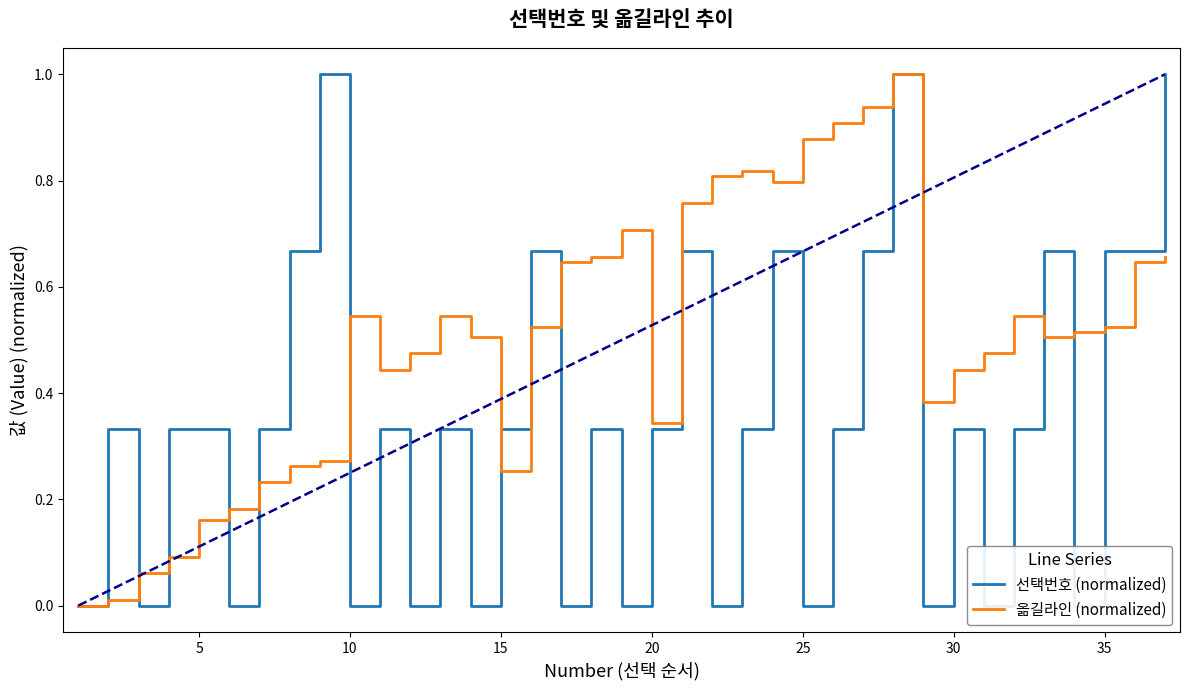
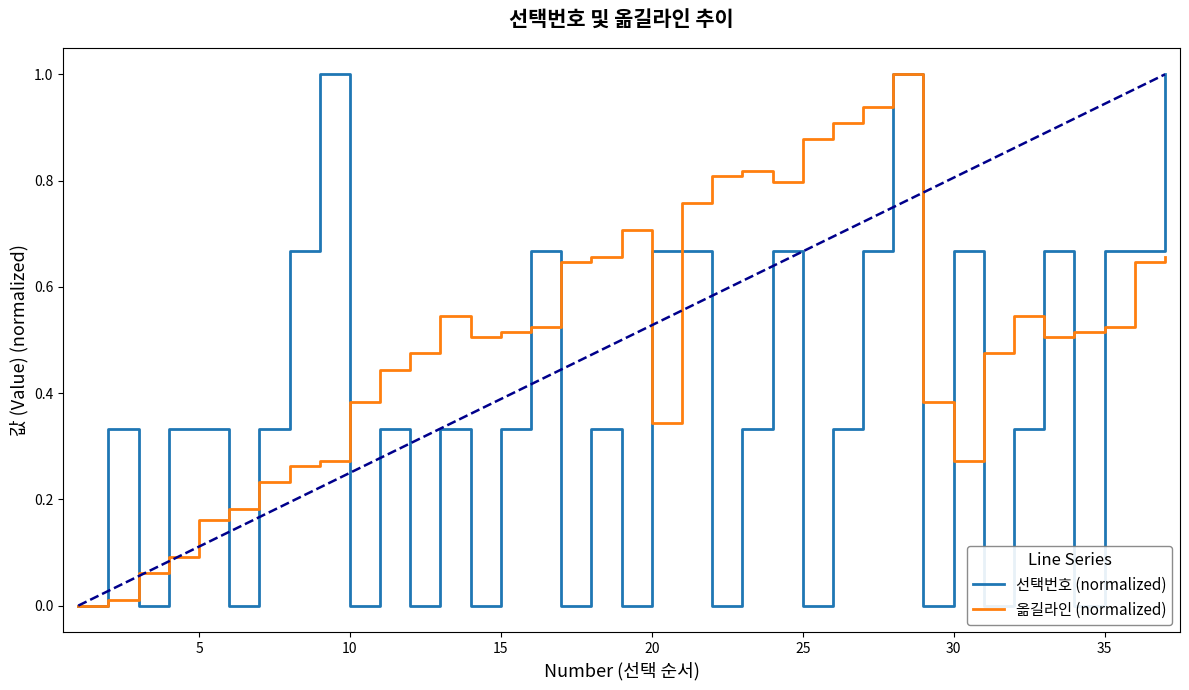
옮길라인 (normalized), 10: 0.55 -> 0.38
옮길라인 (normalized), 15: 0.25 -> 0.52
선택번호 (normalized), 20: 0.33 -> 0.67
선택번호 (normalized), 30: 0.33 -> 0.67
옮길라인 (normalized), 30: 0.44 -> 0.27
